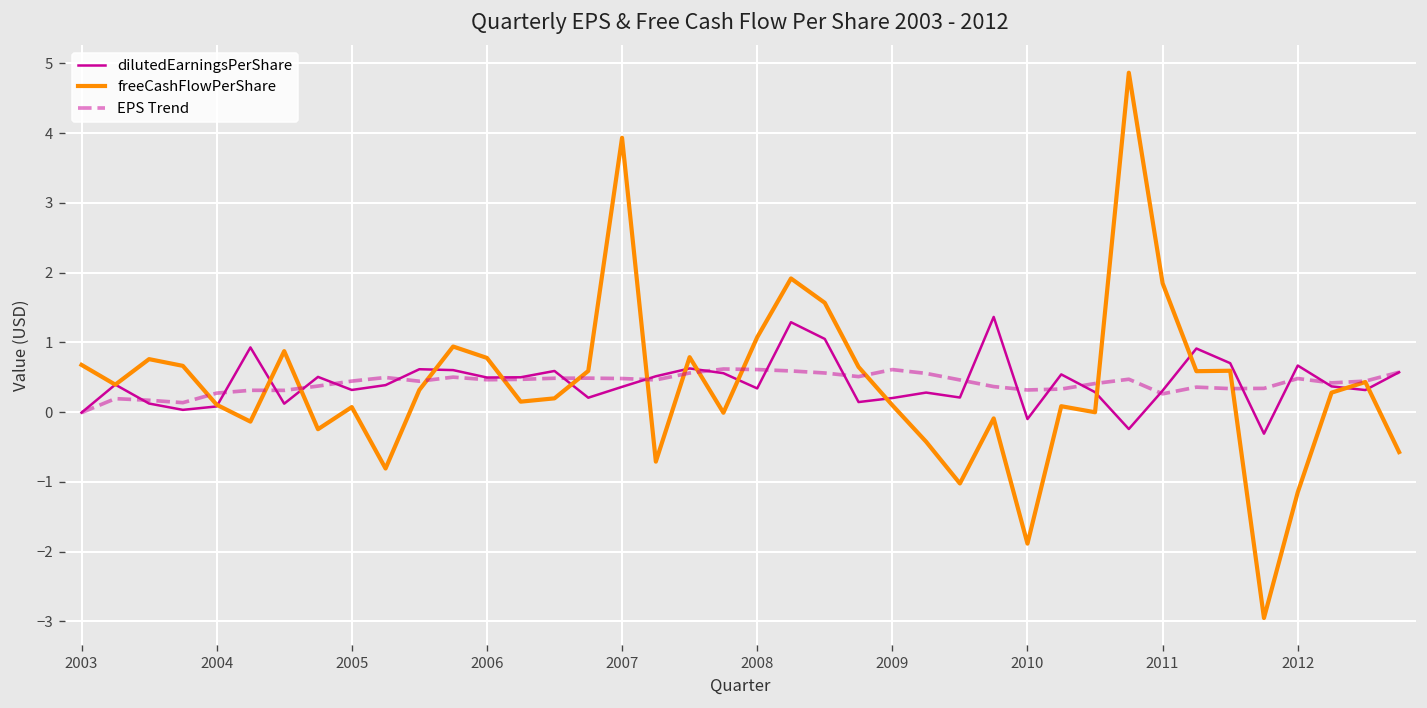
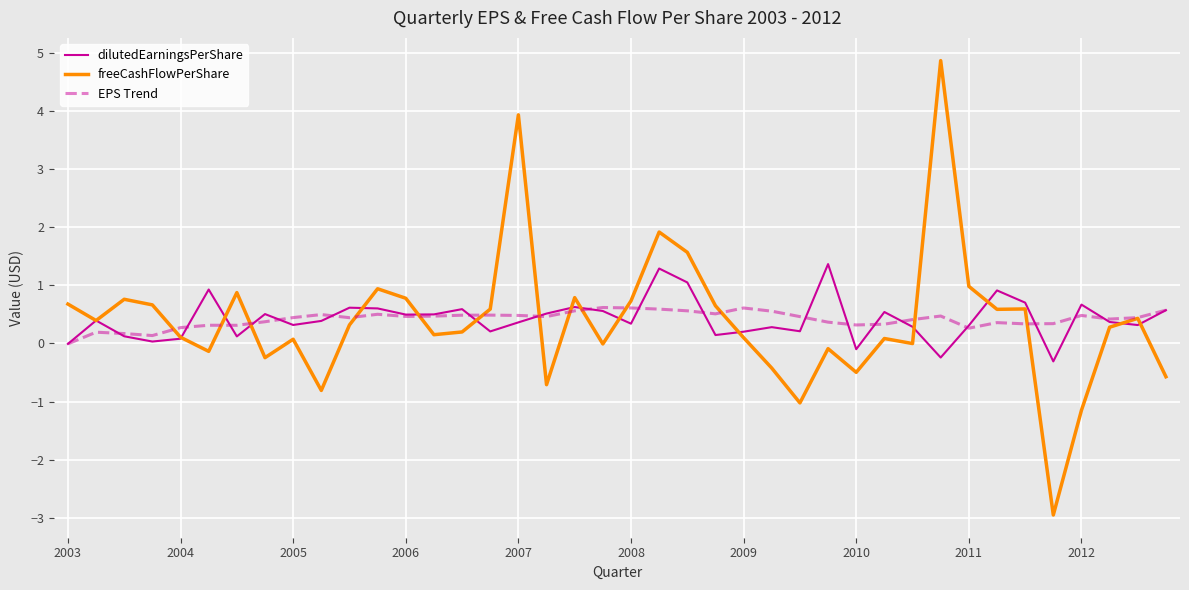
freeCashFlowPerShare, 2008: 1.1 -> 0.7
freeCashFlowPerShare, 2010: -1.9 -> -0.5
freeCashFlowPerShare, 2011: 1.8 -> 1.0
